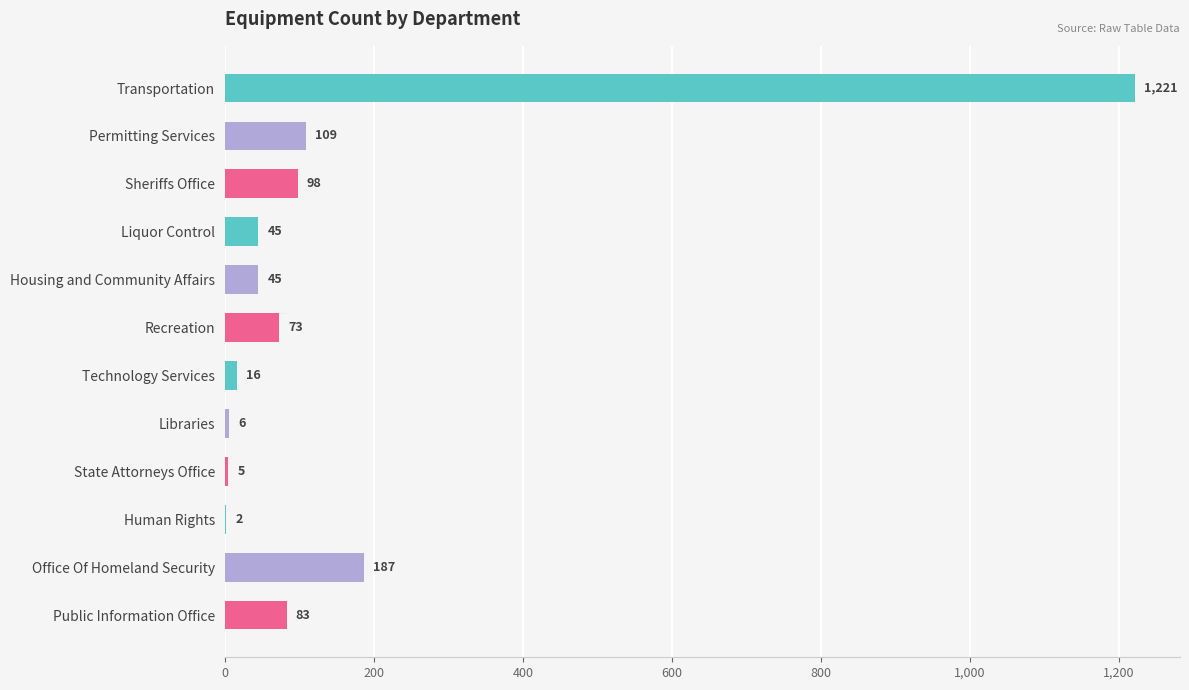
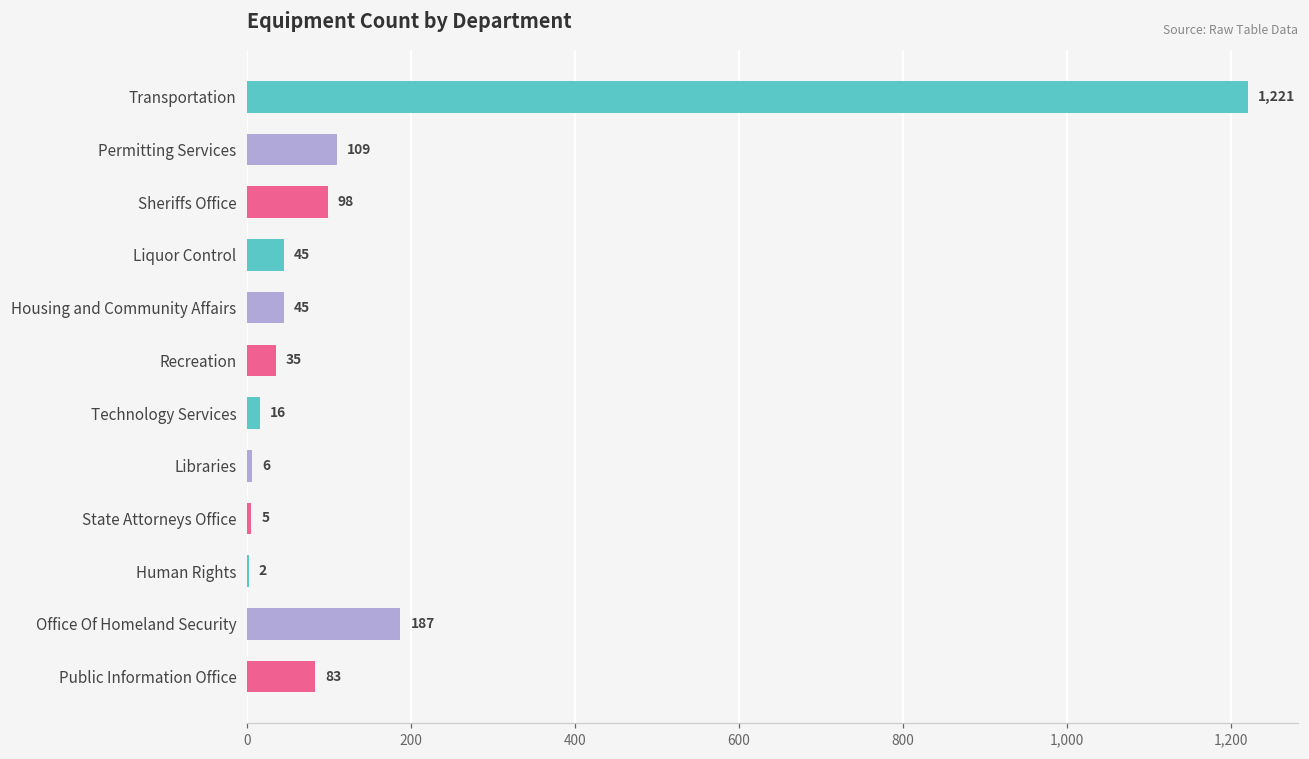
Recreation: 73 -> 35
